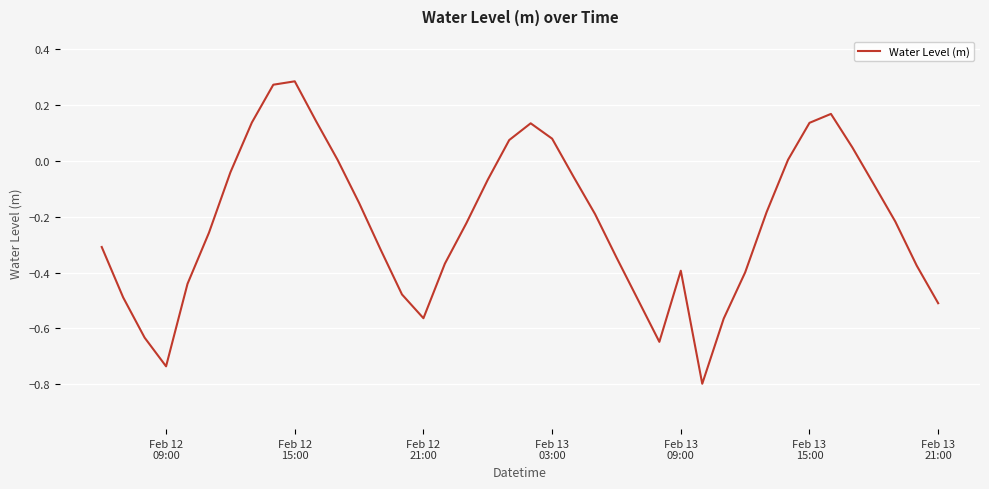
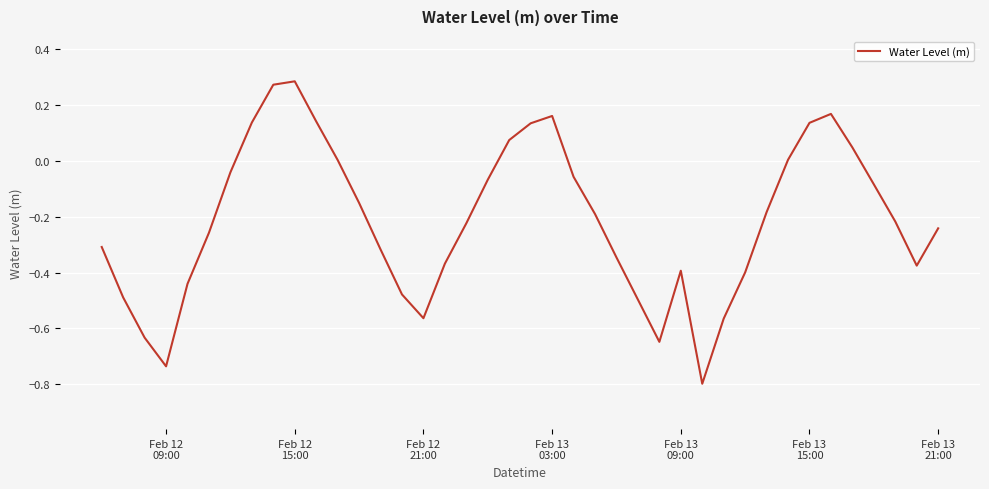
Feb 13 03:00: 0.08 -> 0.16
Feb 13 21:00: -0.51 -> -0.24
